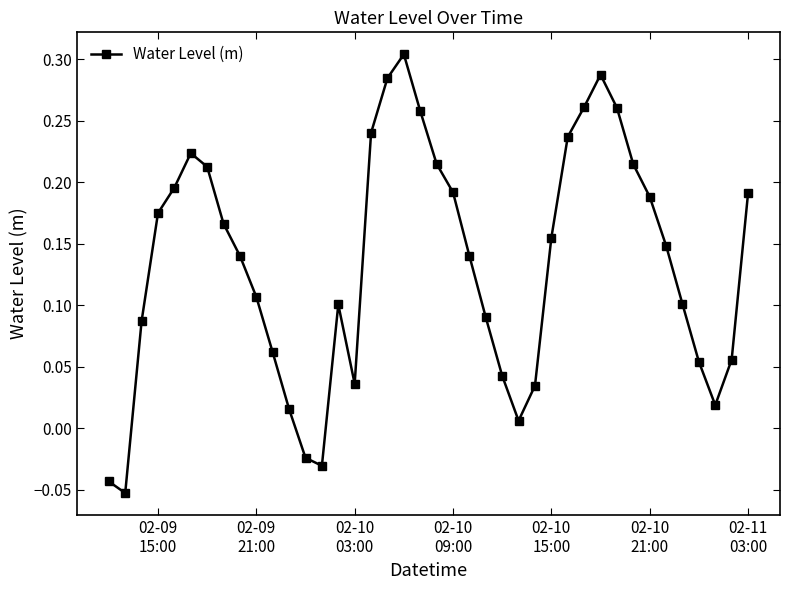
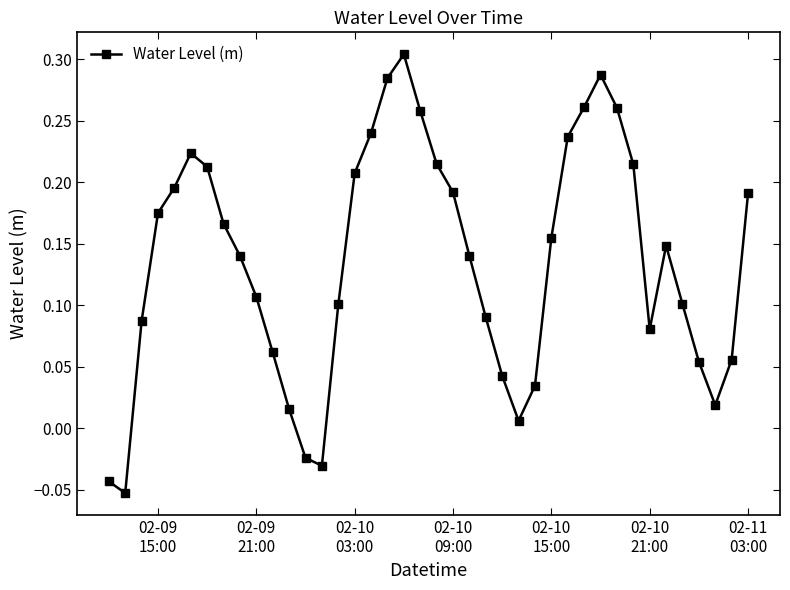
02-10 03:00: 0.036 -> 0.207
02-10 21:00: 0.188 -> 0.080
